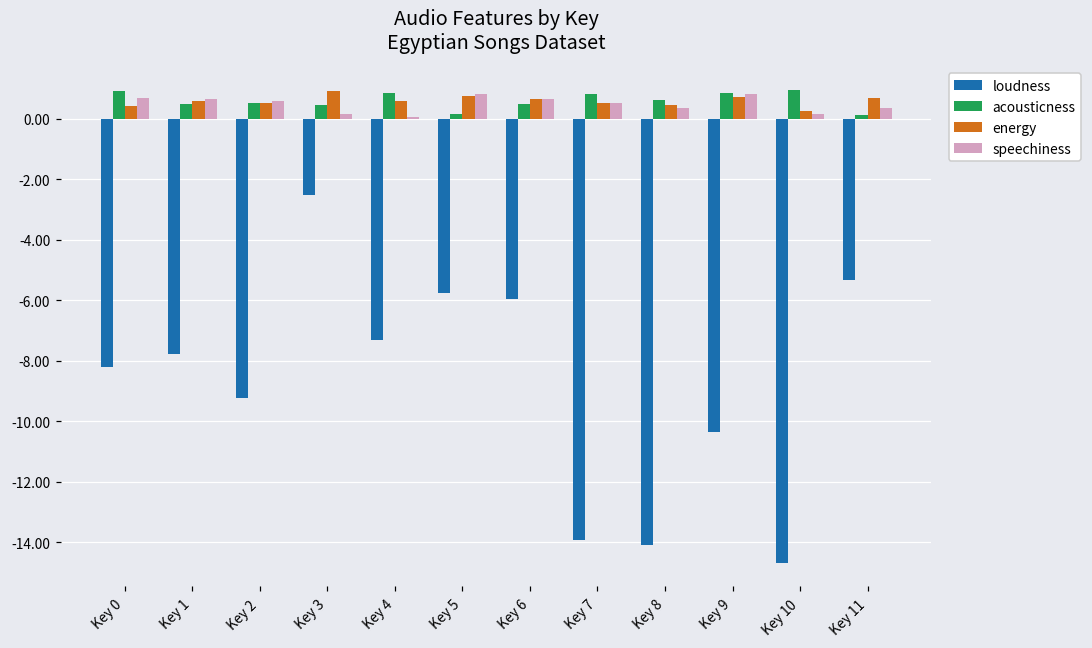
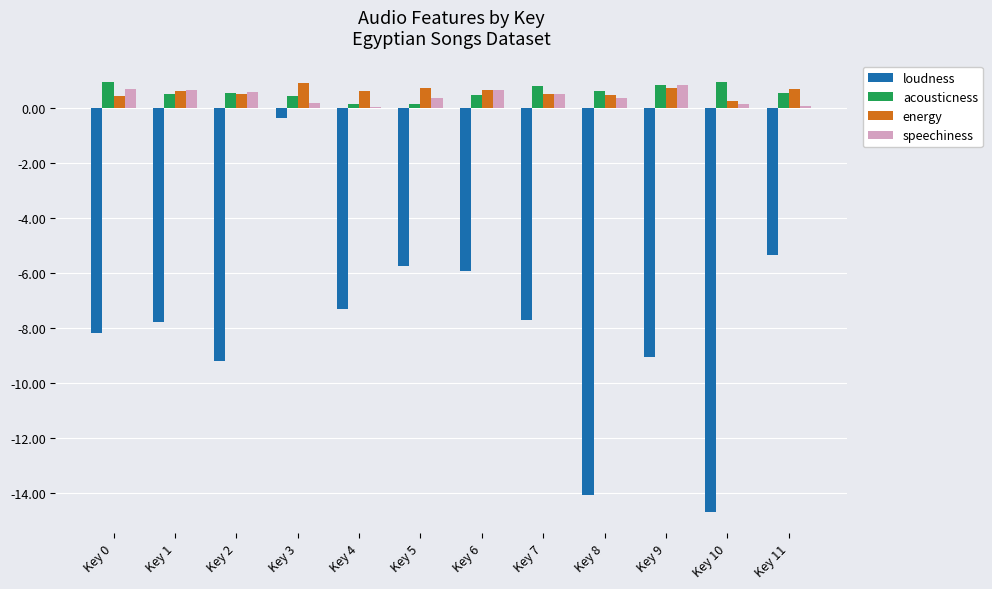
loudness, Key 3: -2.5 -> -0.4
acousticness, Key 4: 0.8 -> 0.1
speechiness, Key 5: 0.8 -> 0.4
loudness, Key 7: -13.9 -> -7.7
loudness, Key 9: -10.4 -> -9.1
acousticness, Key 11: 0.1 -> 0.5
speechiness, Key 11: 0.4 -> 0.1
